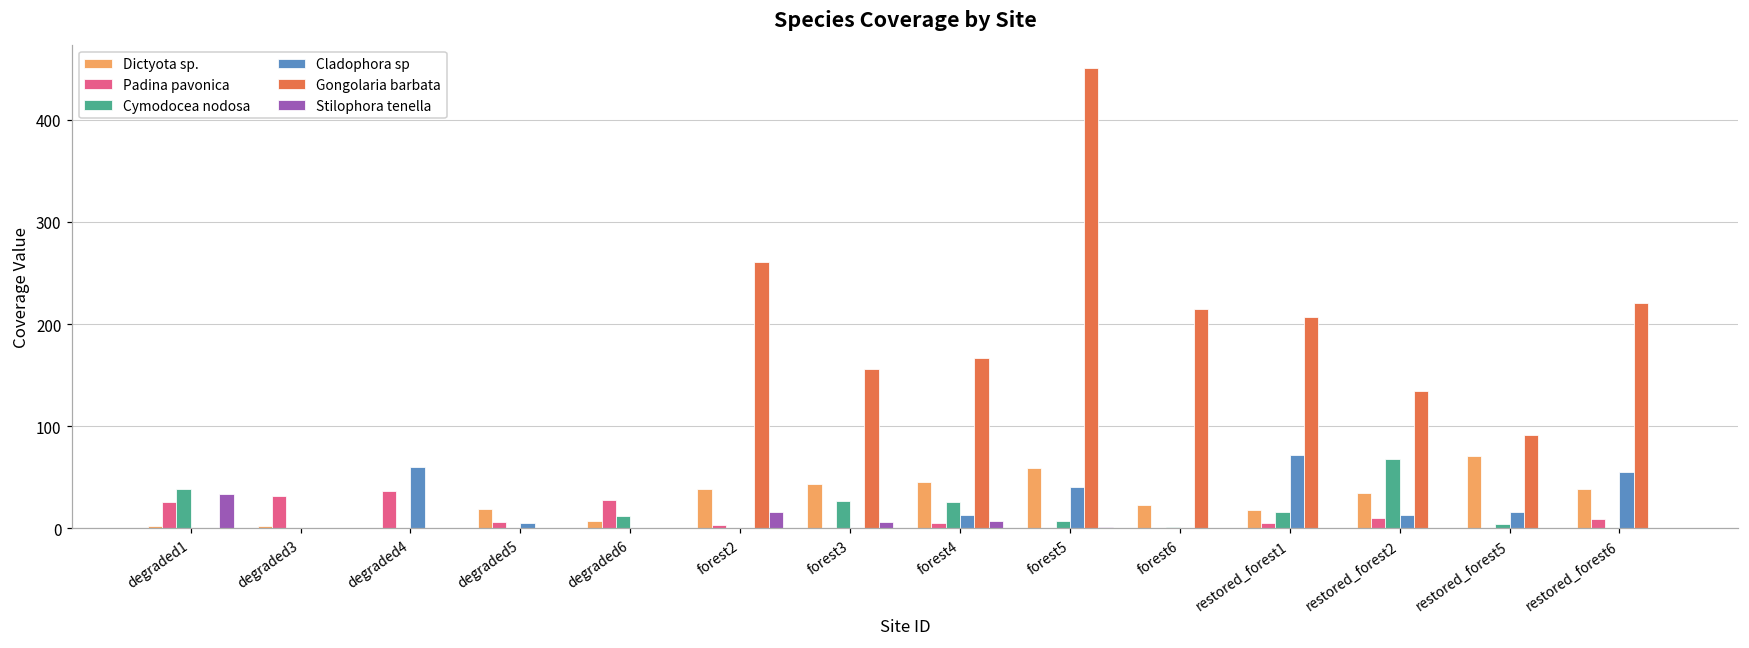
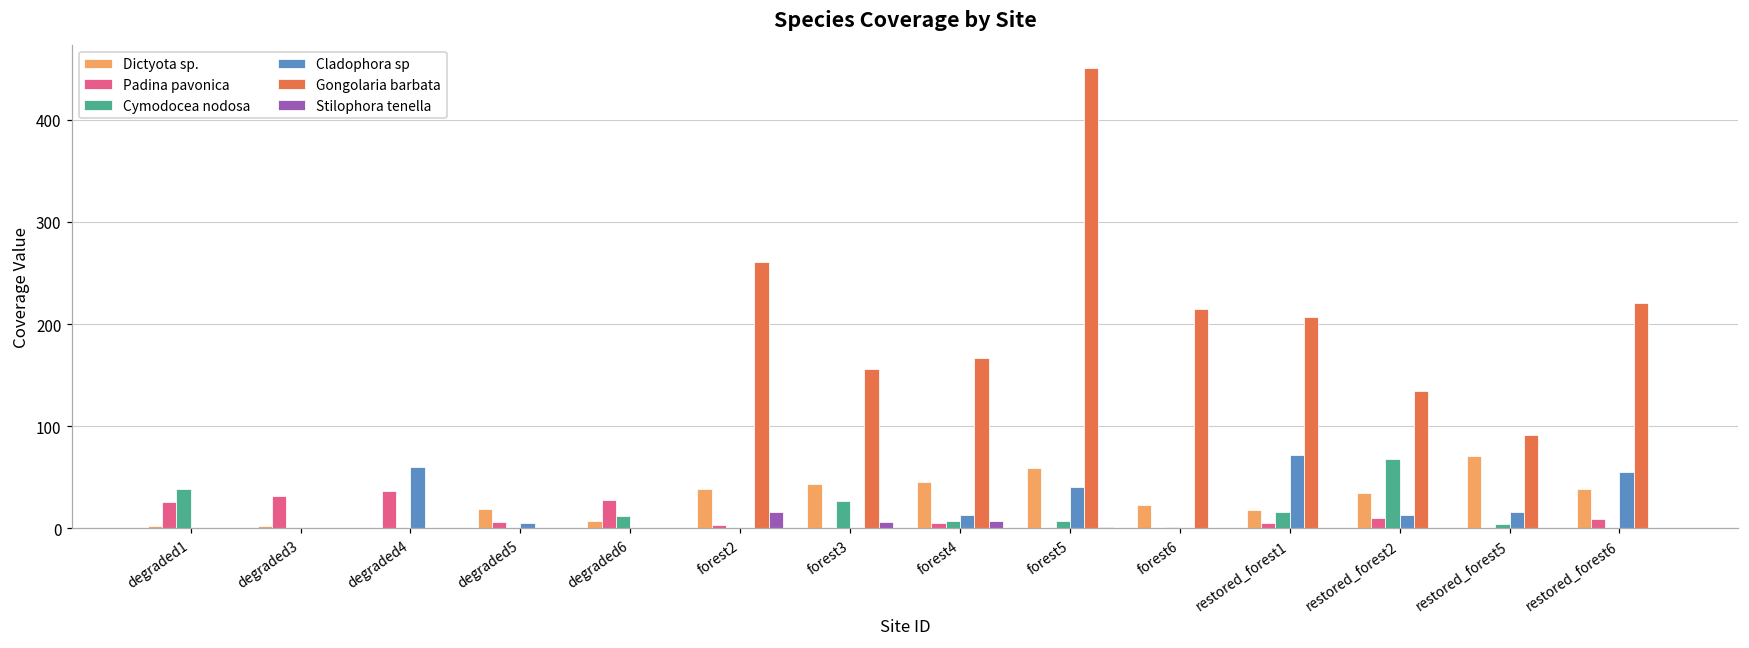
Stilophora tenella, degraded1: 30 -> 0
Cymodocea nodosa, forest4: 30 -> 10
